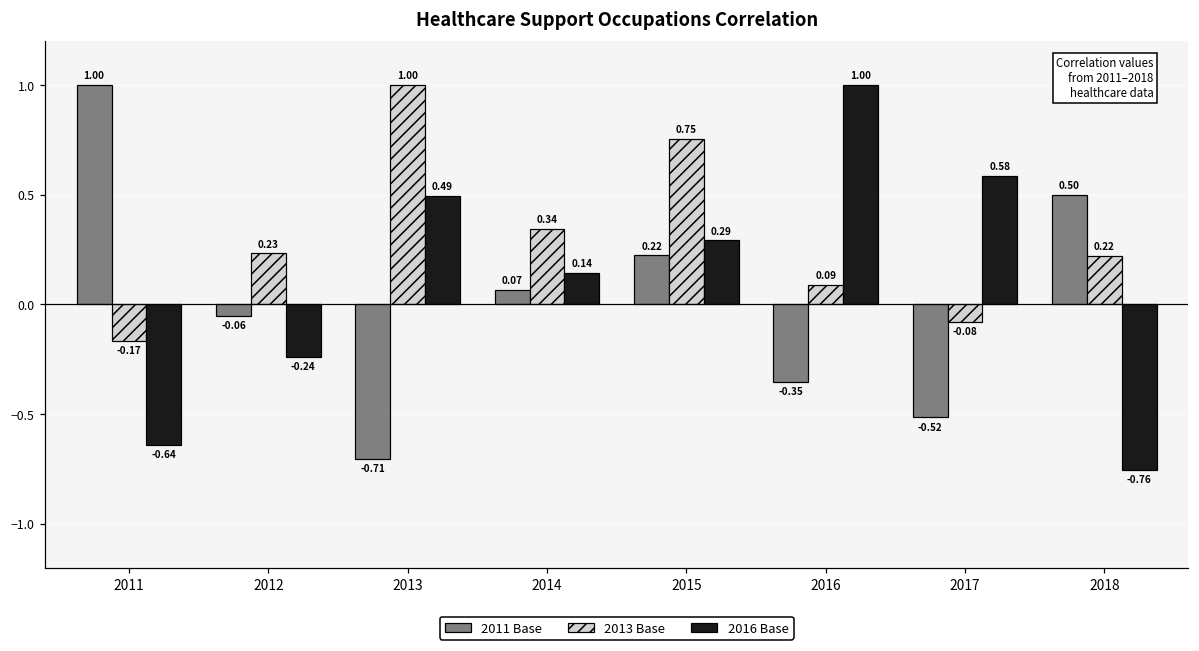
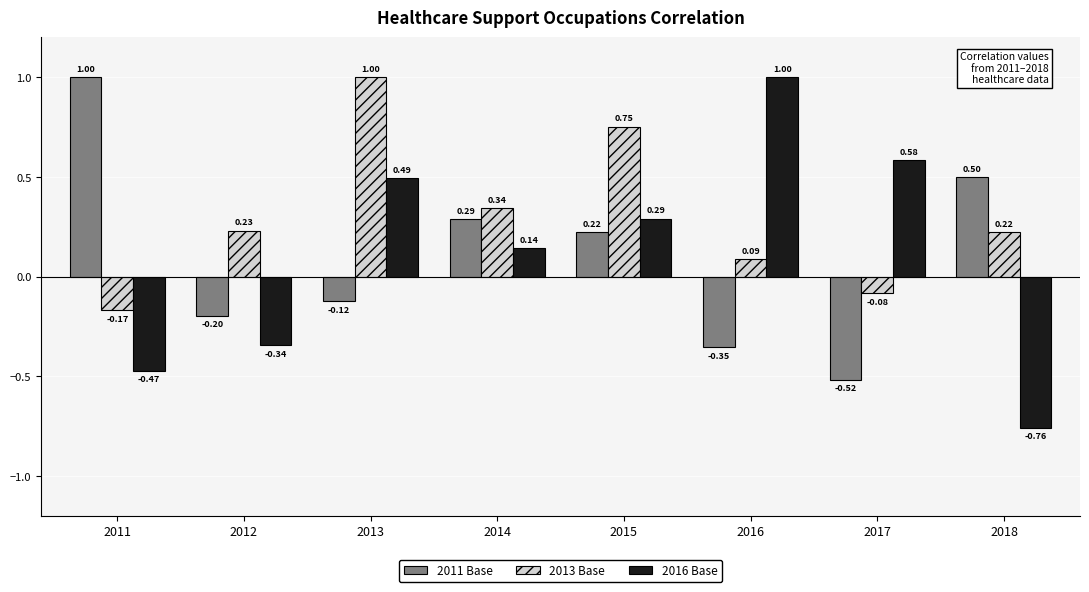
2016 Base, 2011: -0.64 -> -0.47
2011 Base, 2012: -0.06 -> -0.20
2016 Base, 2012: -0.24 -> -0.34
2011 Base, 2013: -0.71 -> -0.12
2011 Base, 2014: 0.07 -> 0.29
